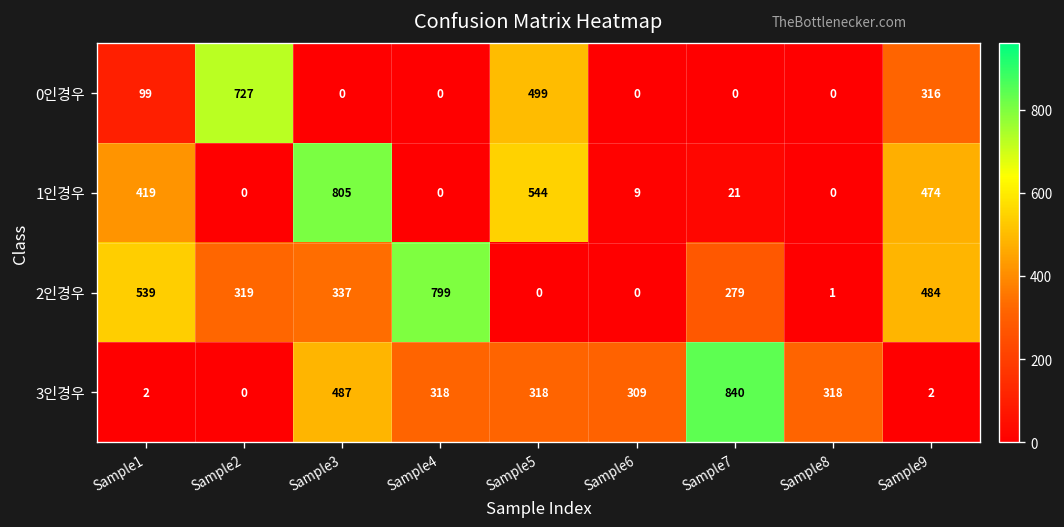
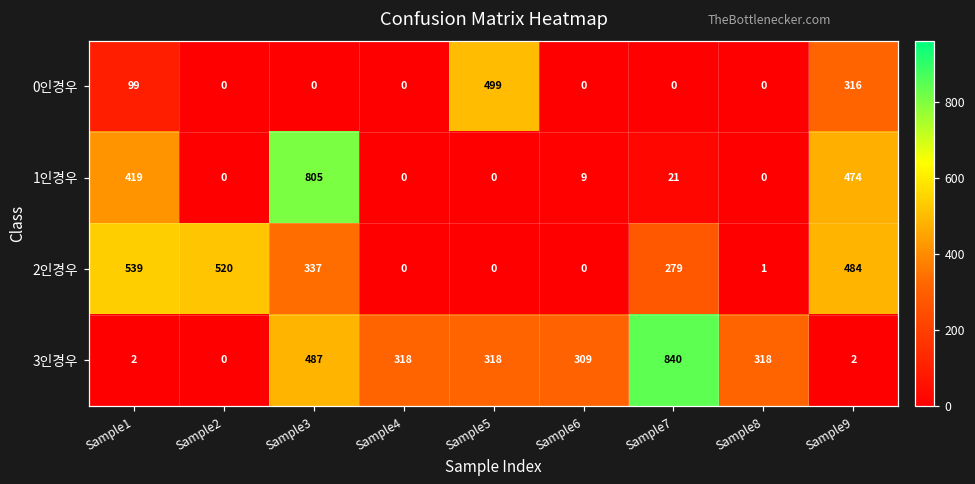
0인경우, Sample2: 727 -> 0
1인경우, Sample5: 544 -> 0
2인경우, Sample2: 319 -> 520
2인경우, Sample4: 799 -> 0
